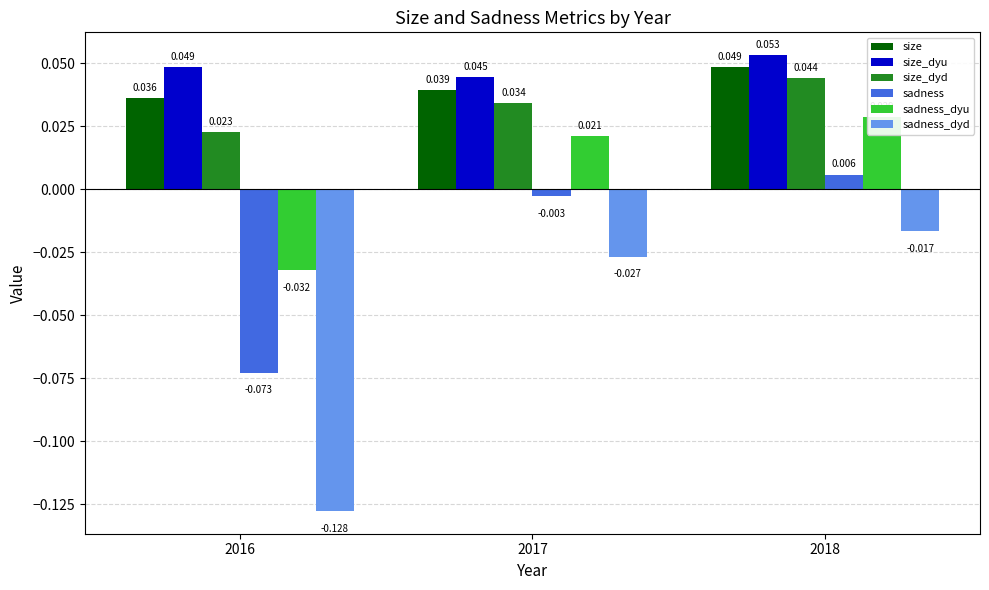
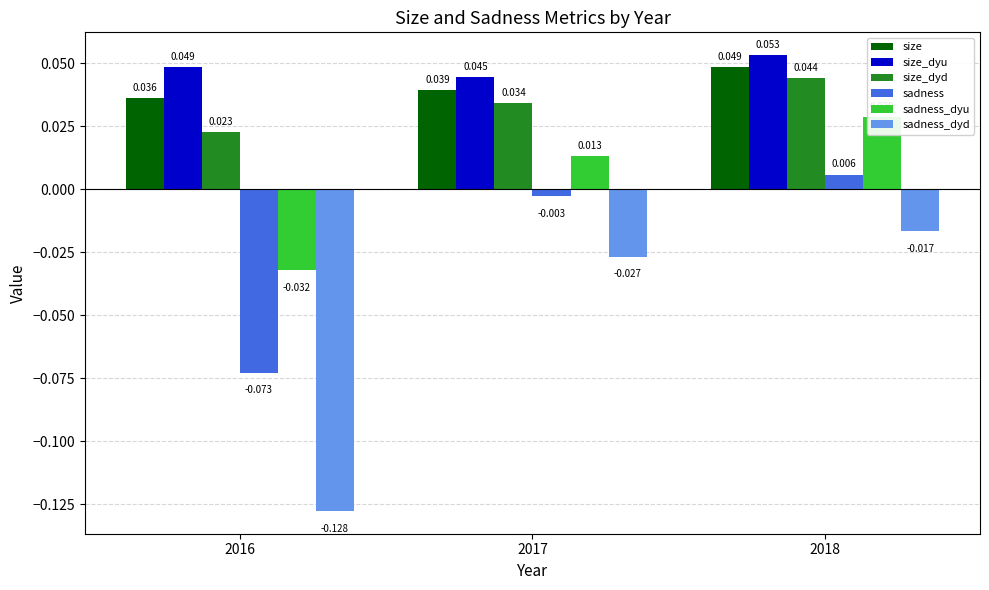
sadness_dyu, 2017: 0.021 -> 0.013
